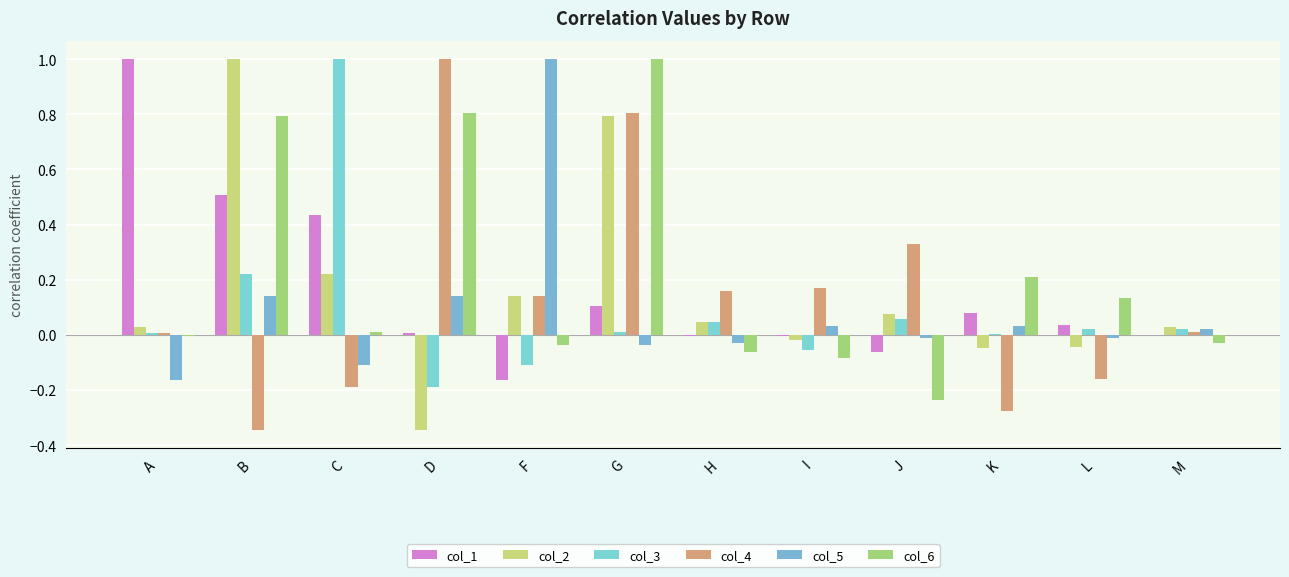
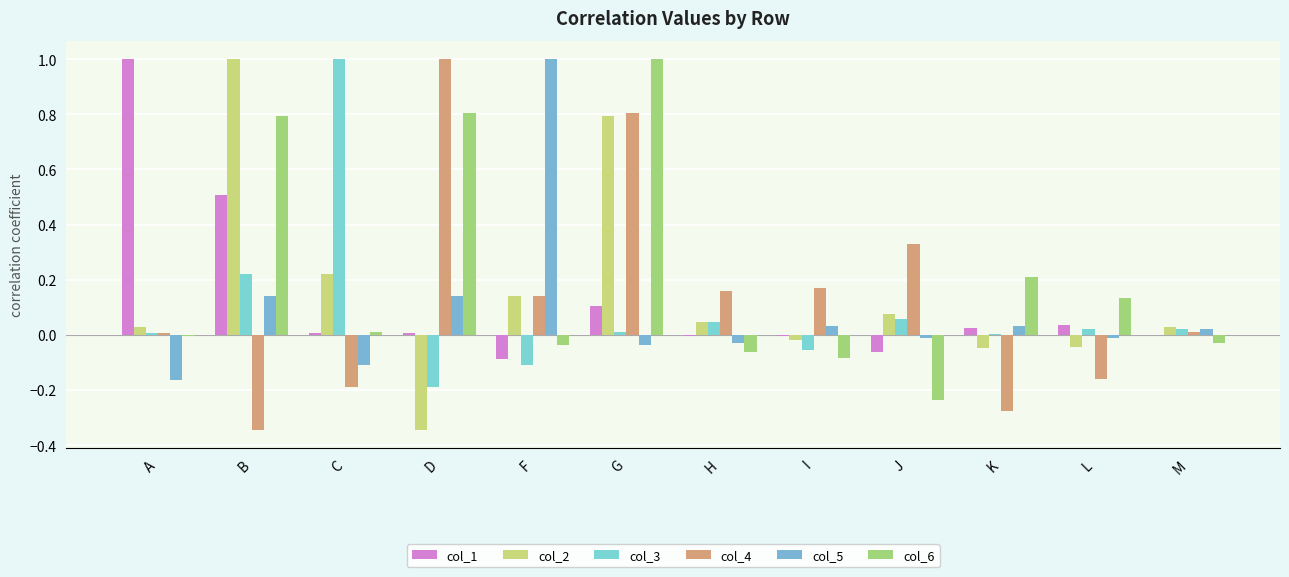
col_1, C: 0.43 -> 0.01
col_1, F: -0.17 -> -0.09
col_1, K: 0.08 -> 0.03
